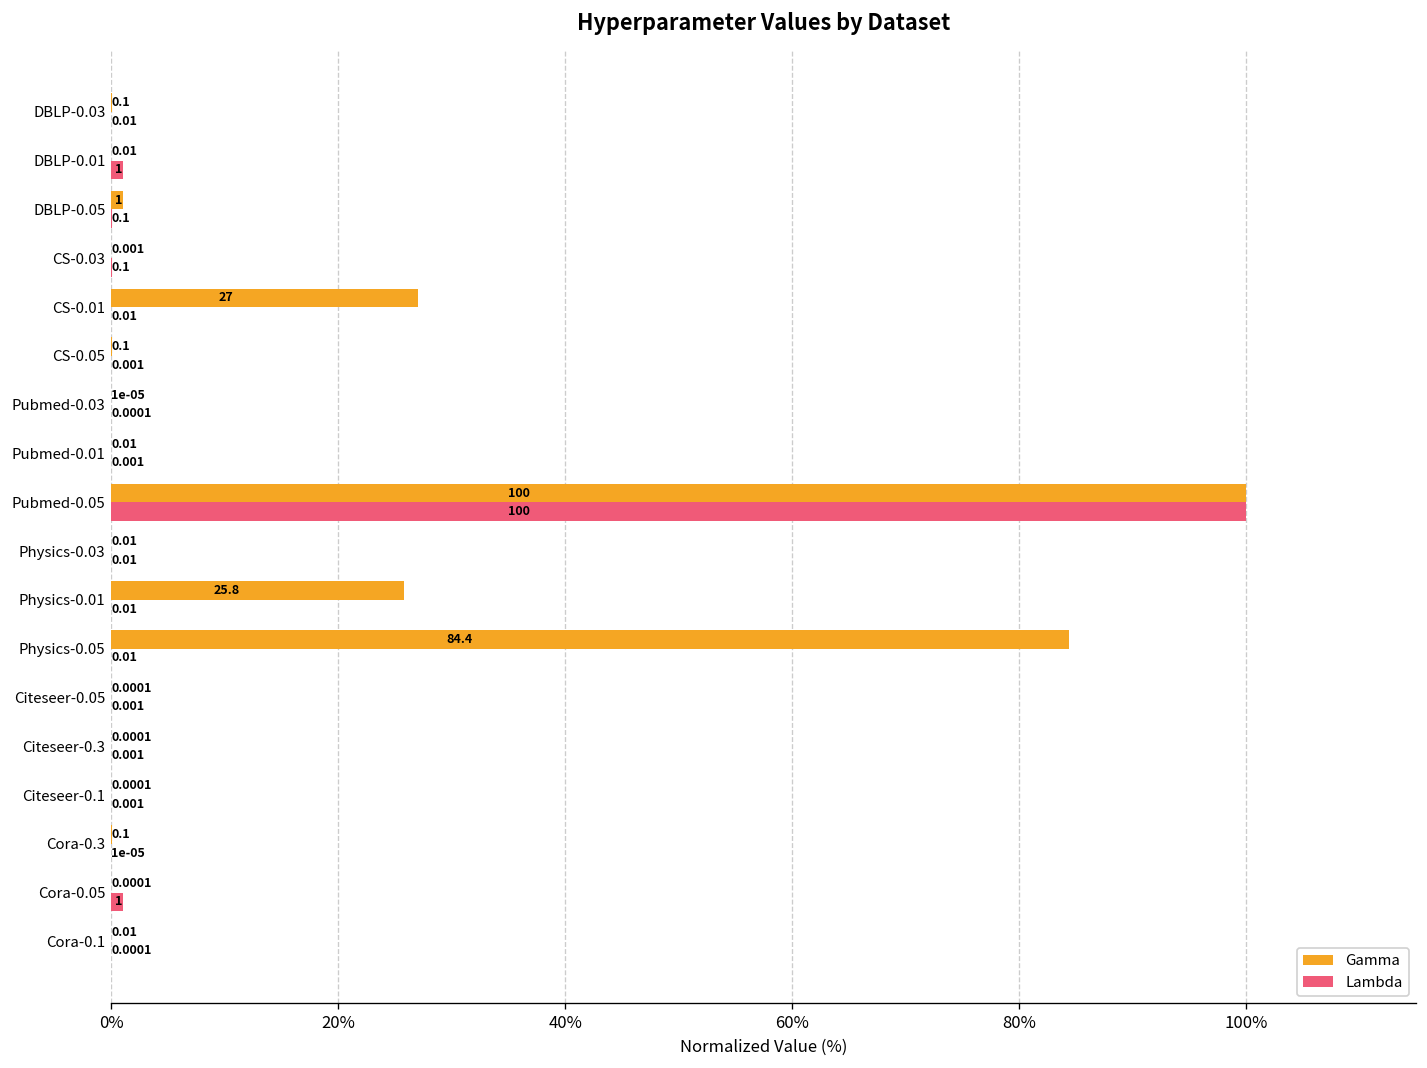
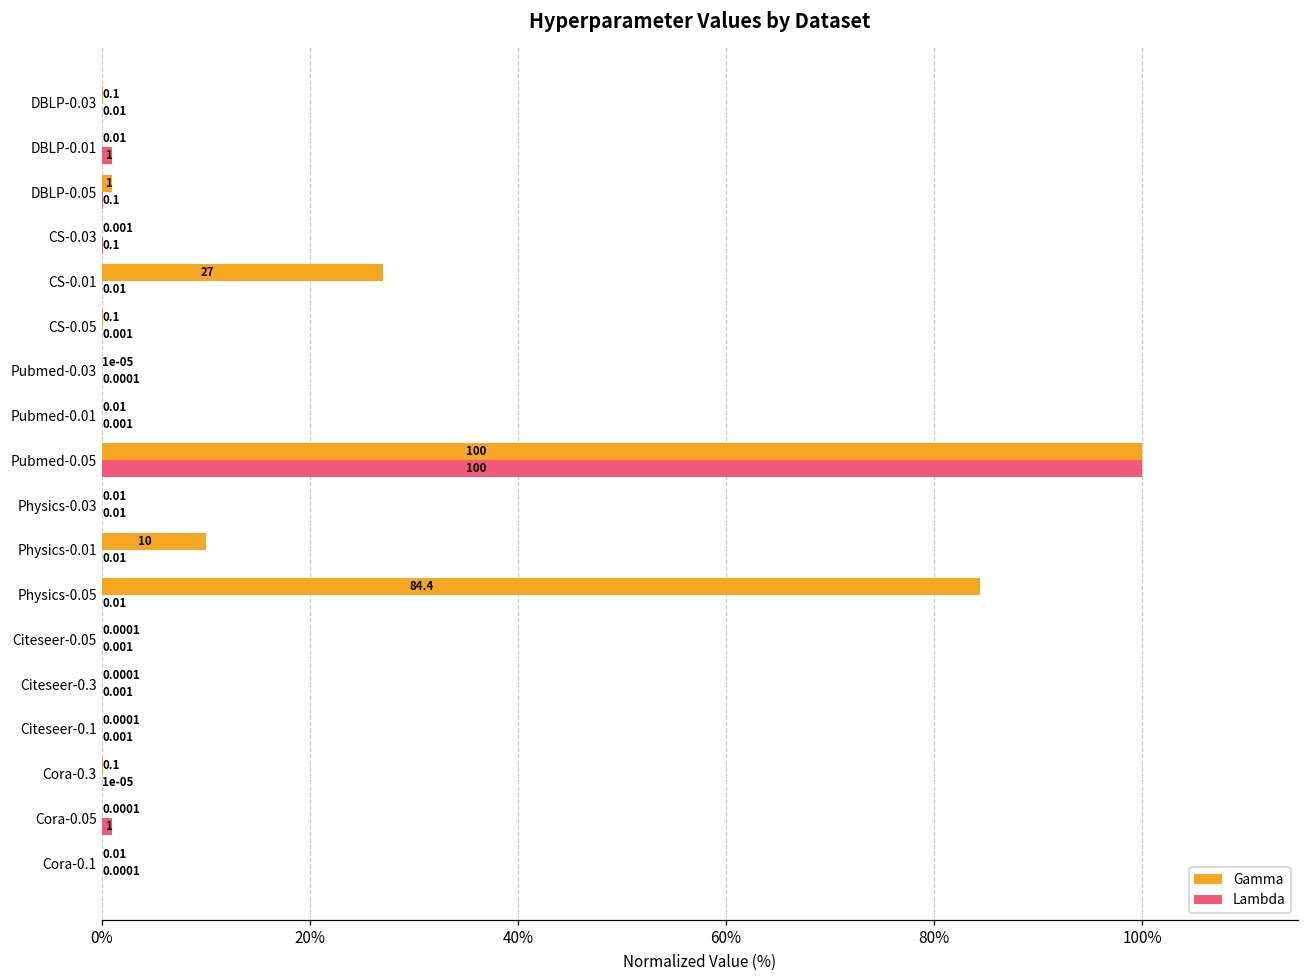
Gamma, Physics-0.01: 25.8 -> 10
